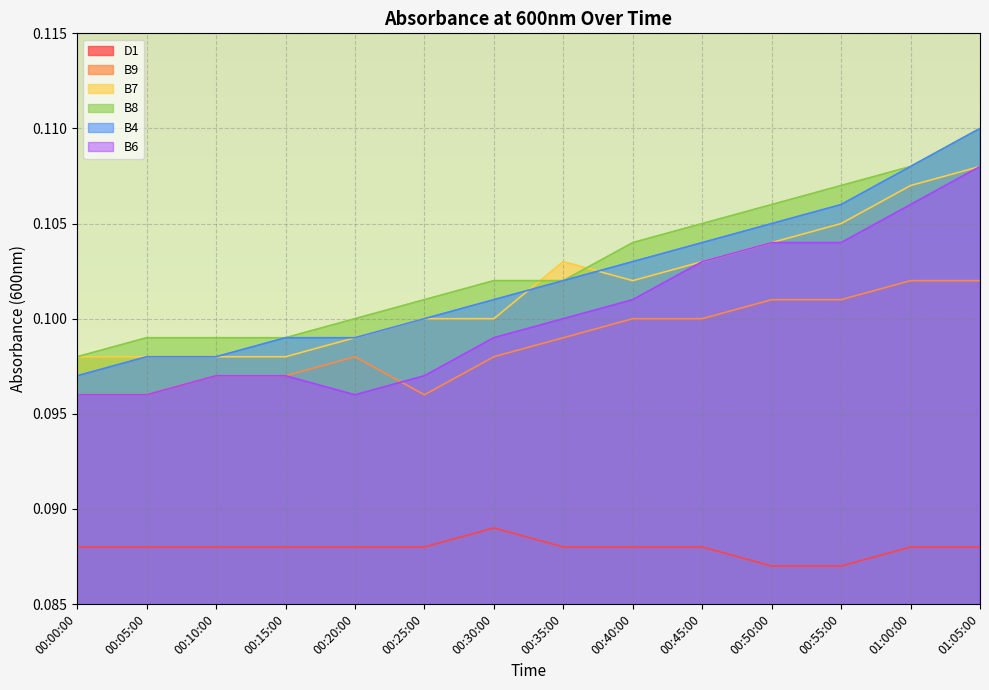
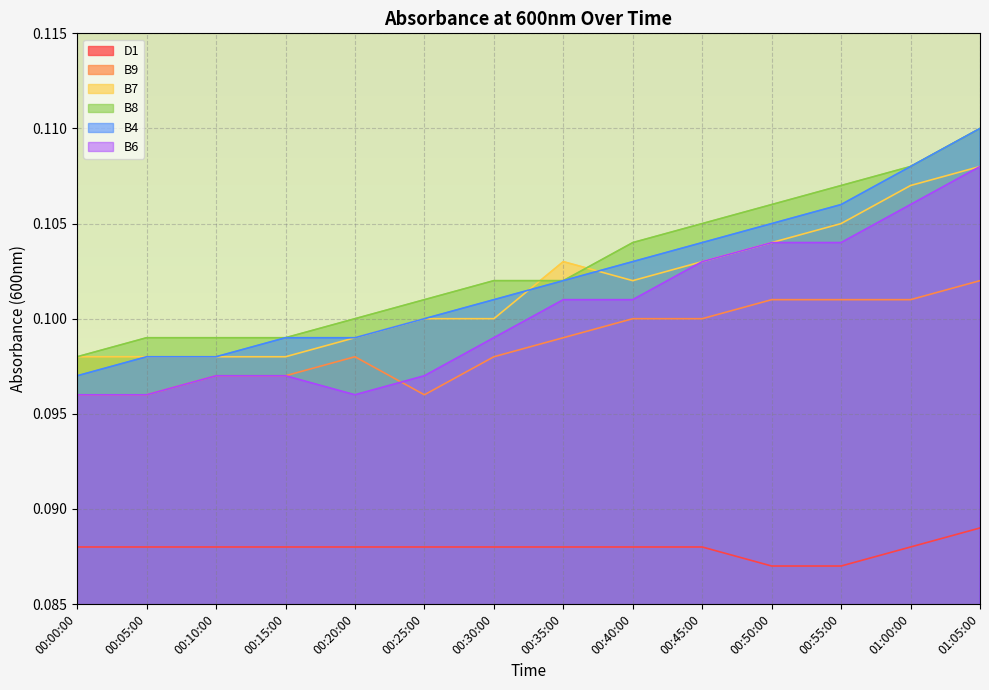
D1, 00:30:00: 0.089 -> 0.088
B6, 00:35:00: 0.100 -> 0.101
B9, 01:00:00: 0.102 -> 0.101
D1, 01:05:00: 0.088 -> 0.089
